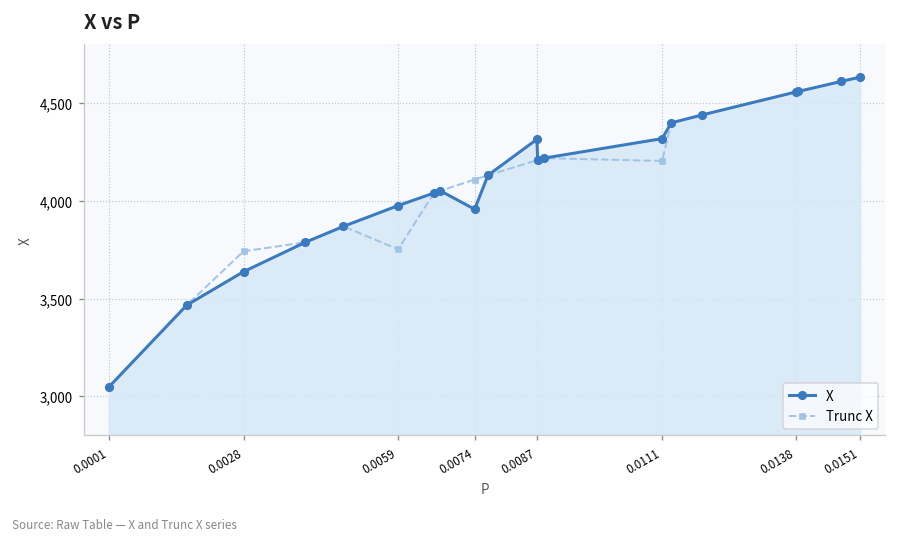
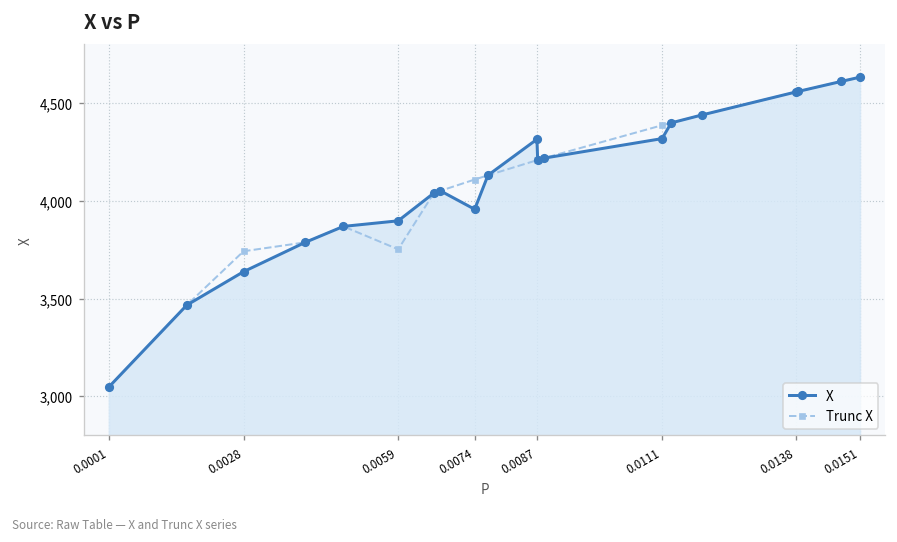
X, 0.0059: 3,980 -> 3,900
Trunc X, 0.0111: 4,200 -> 4,390
